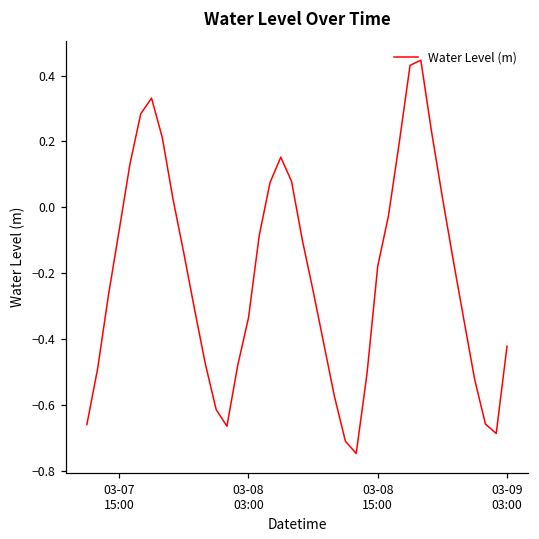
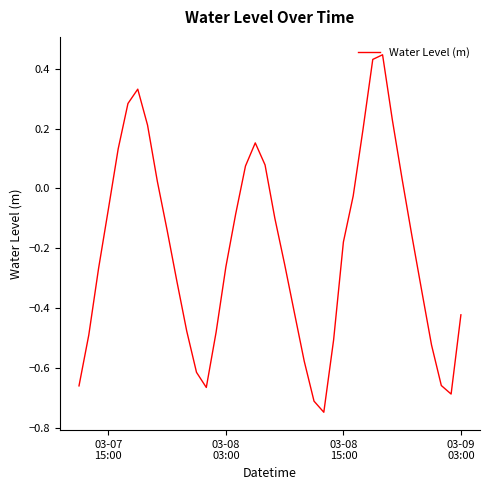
03-08 03:00: -0.34 -> -0.26
